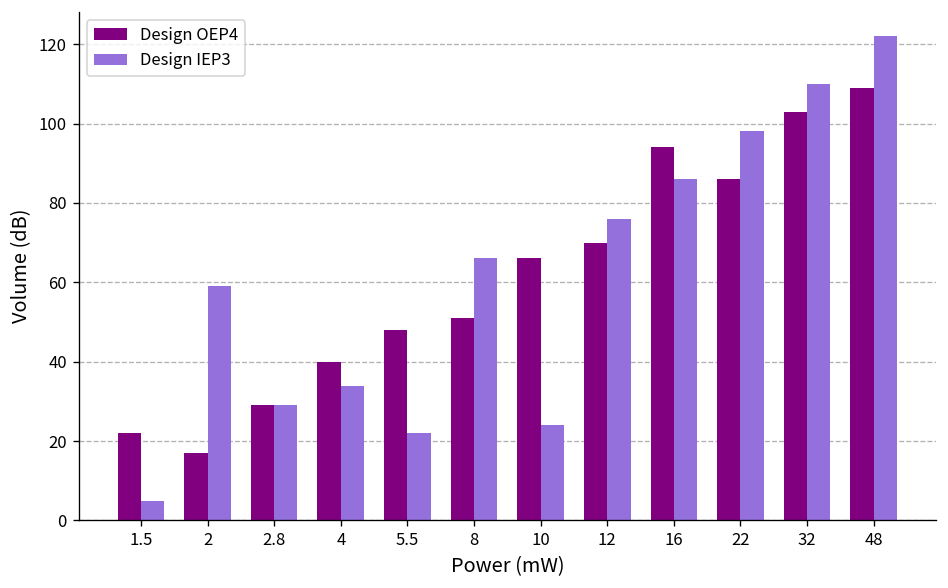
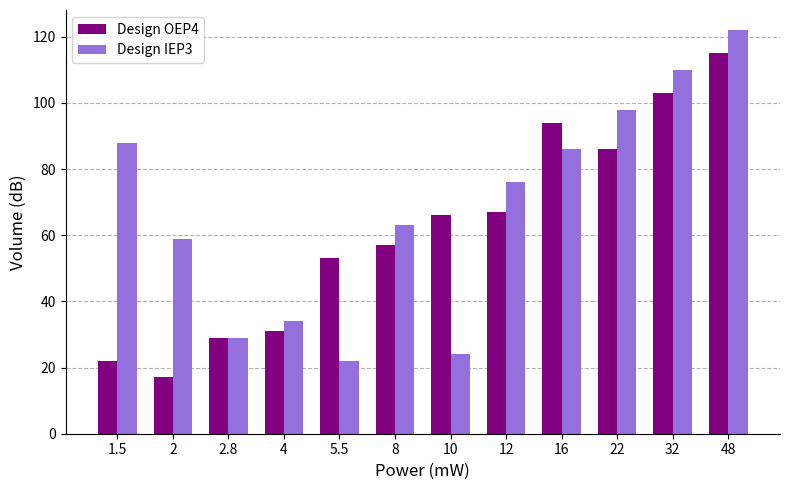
Design IEP3, 1.5: 5 -> 88
Design OEP4, 4: 40 -> 31
Design OEP4, 5.5: 48 -> 53
Design OEP4, 8: 51 -> 57
Design IEP3, 8: 66 -> 63
Design OEP4, 12: 70 -> 67
Design OEP4, 48: 109 -> 115
